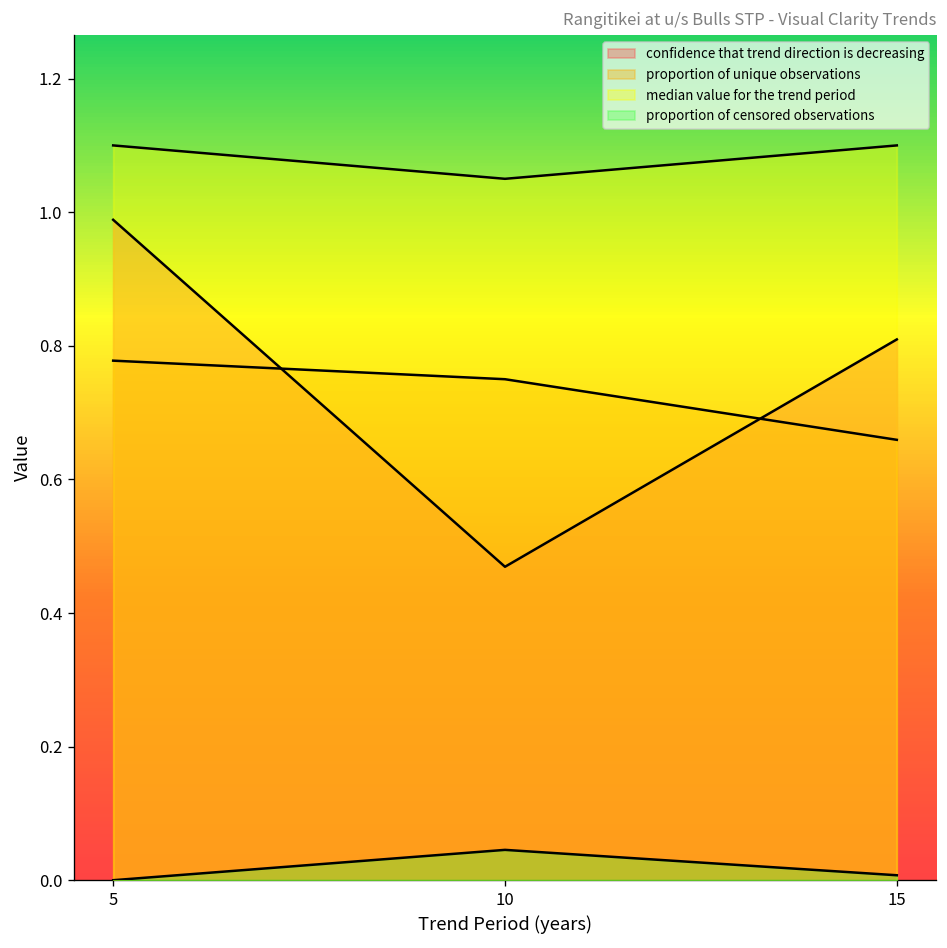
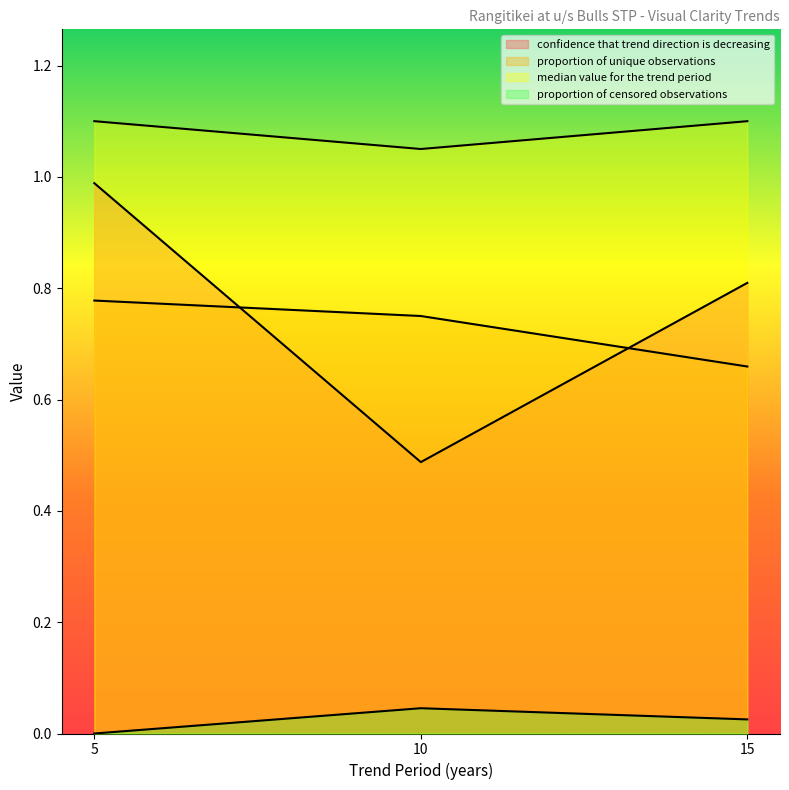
confidence that trend direction is decreasing, 10: 0.47 -> 0.49
proportion of censored observations, 15: 0.01 -> 0.03
